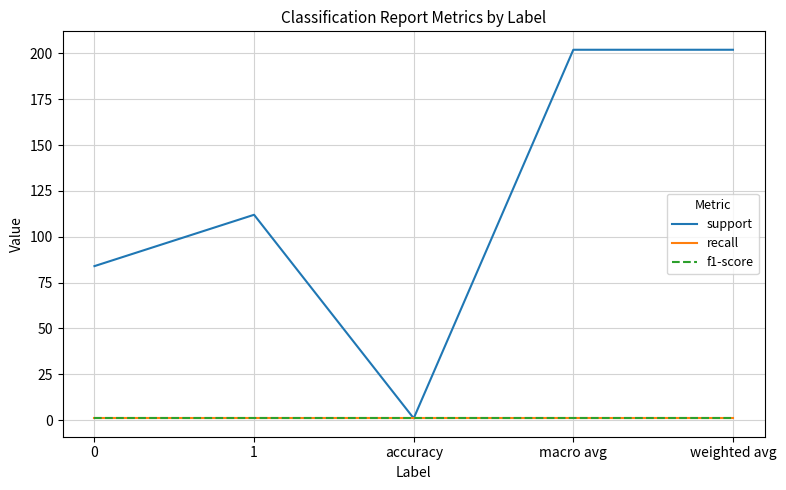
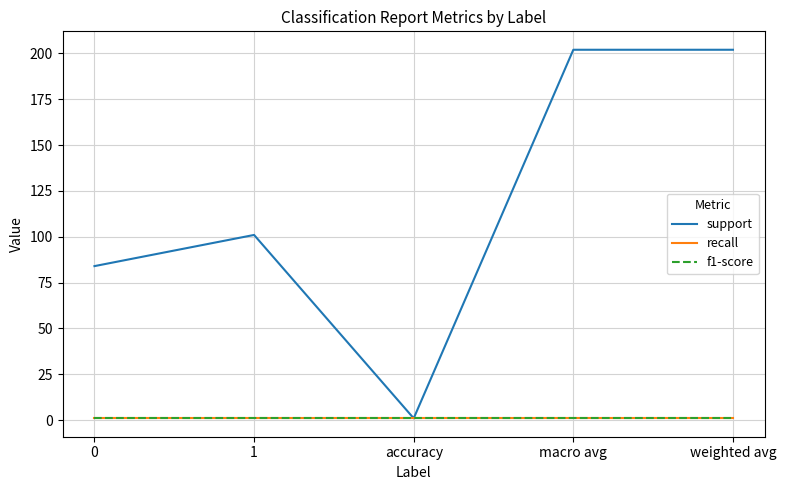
support, 1: 112 -> 101
